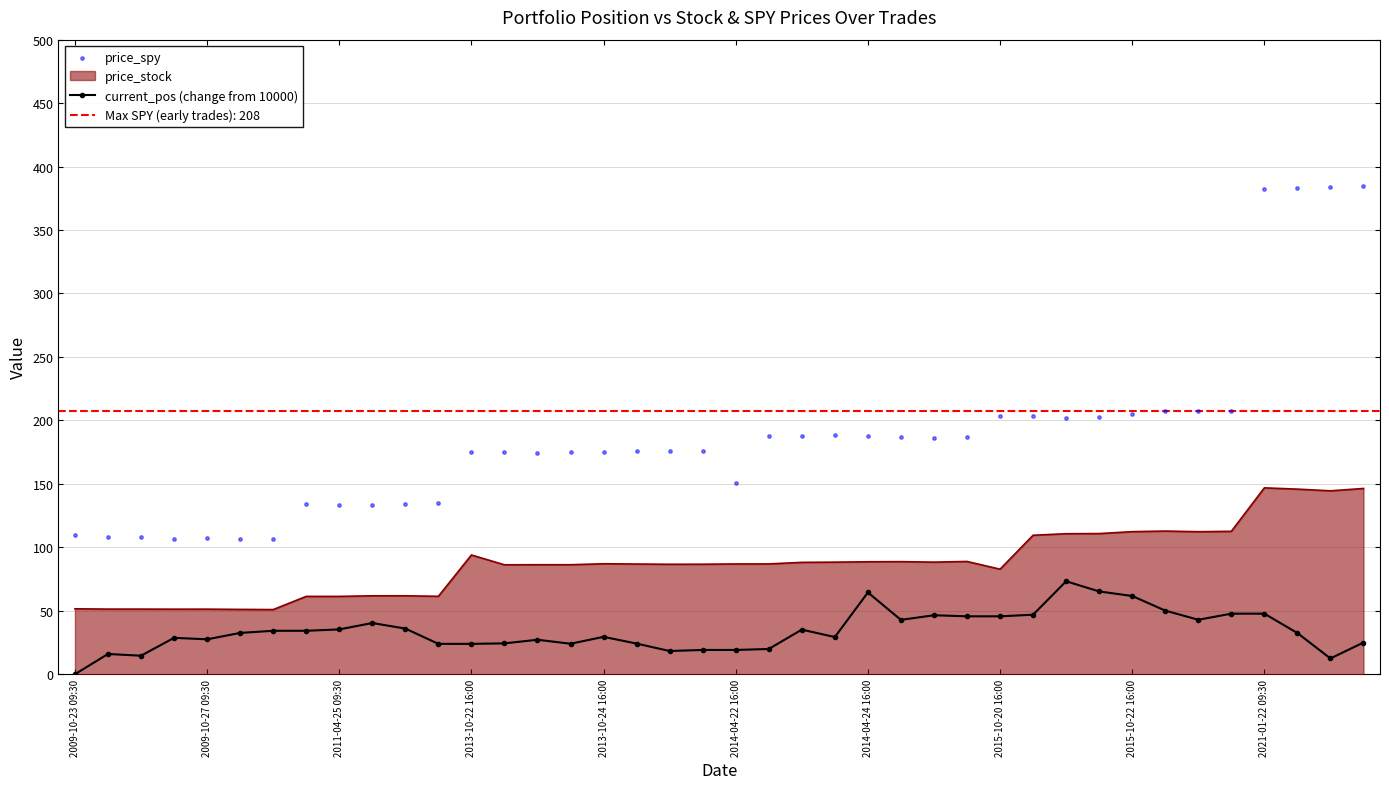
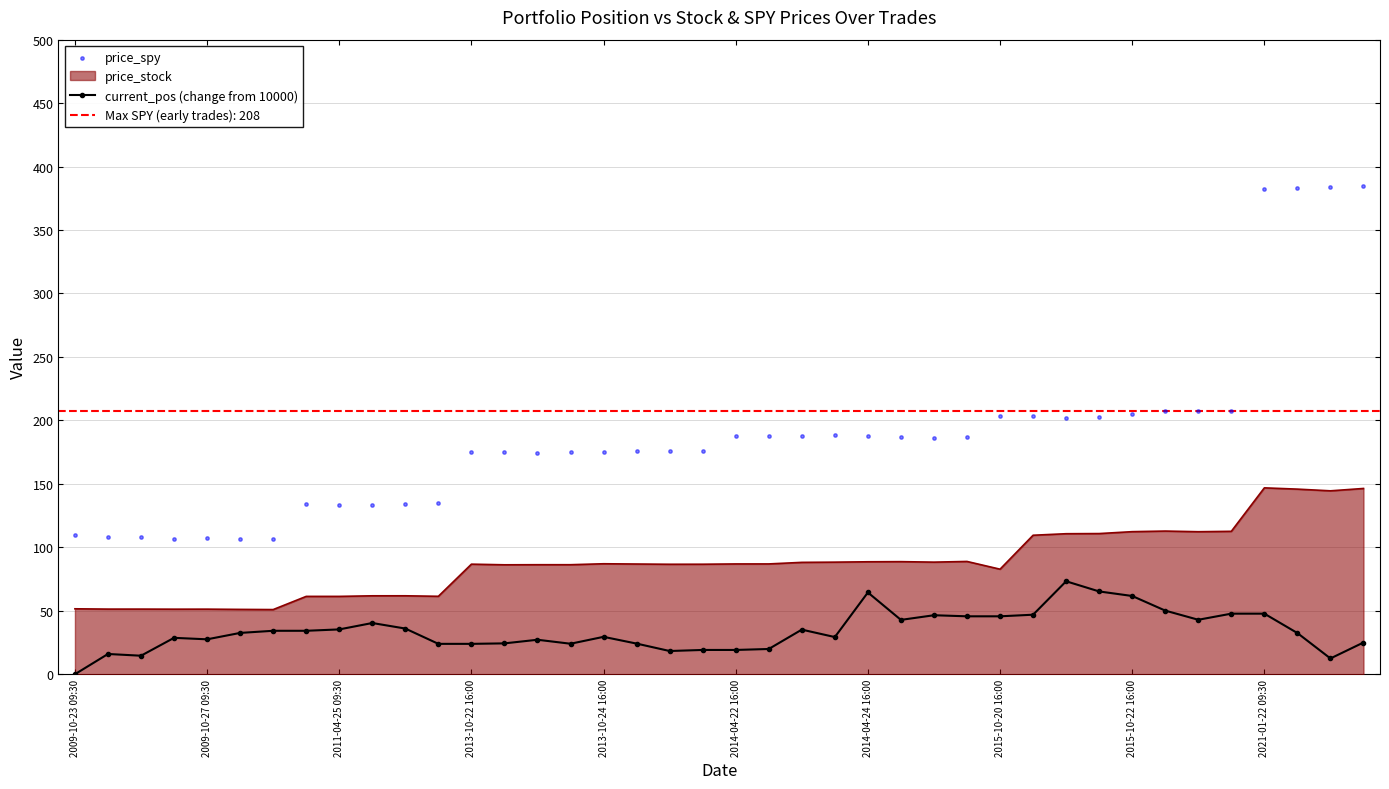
price_stock, 2013-10-22 16:00: 94 -> 87
price_spy, 2014-04-22 16:00: 150 -> 188
